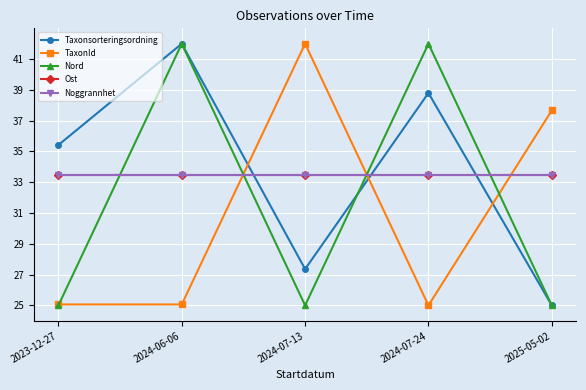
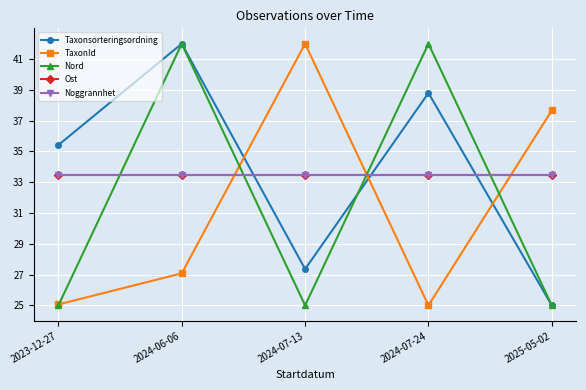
TaxonId, 2024-06-06: 25.1 -> 27.1
